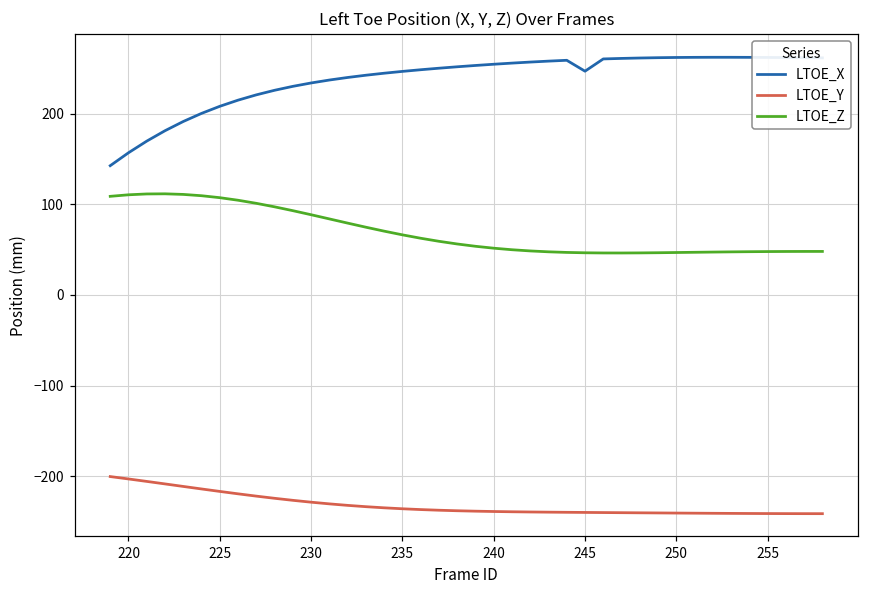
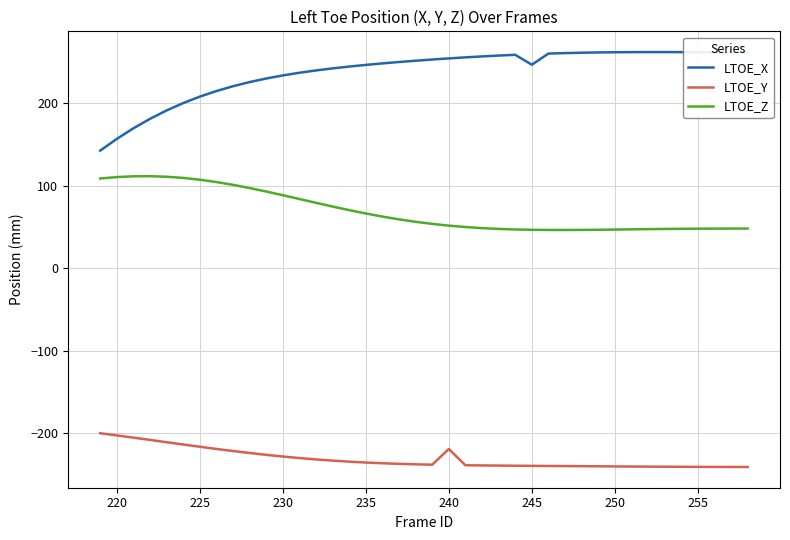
LTOE_Y, 240: -240 -> -220
